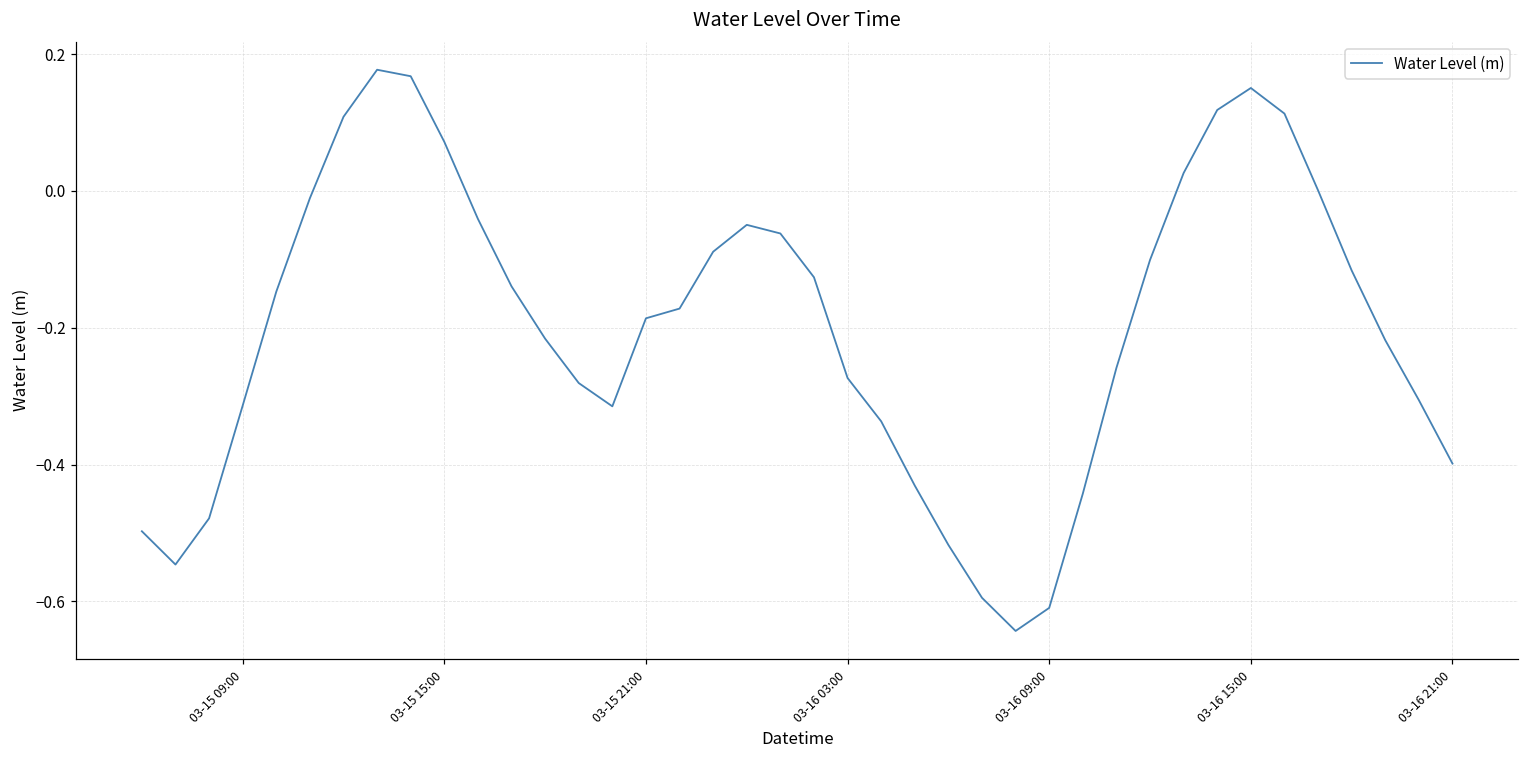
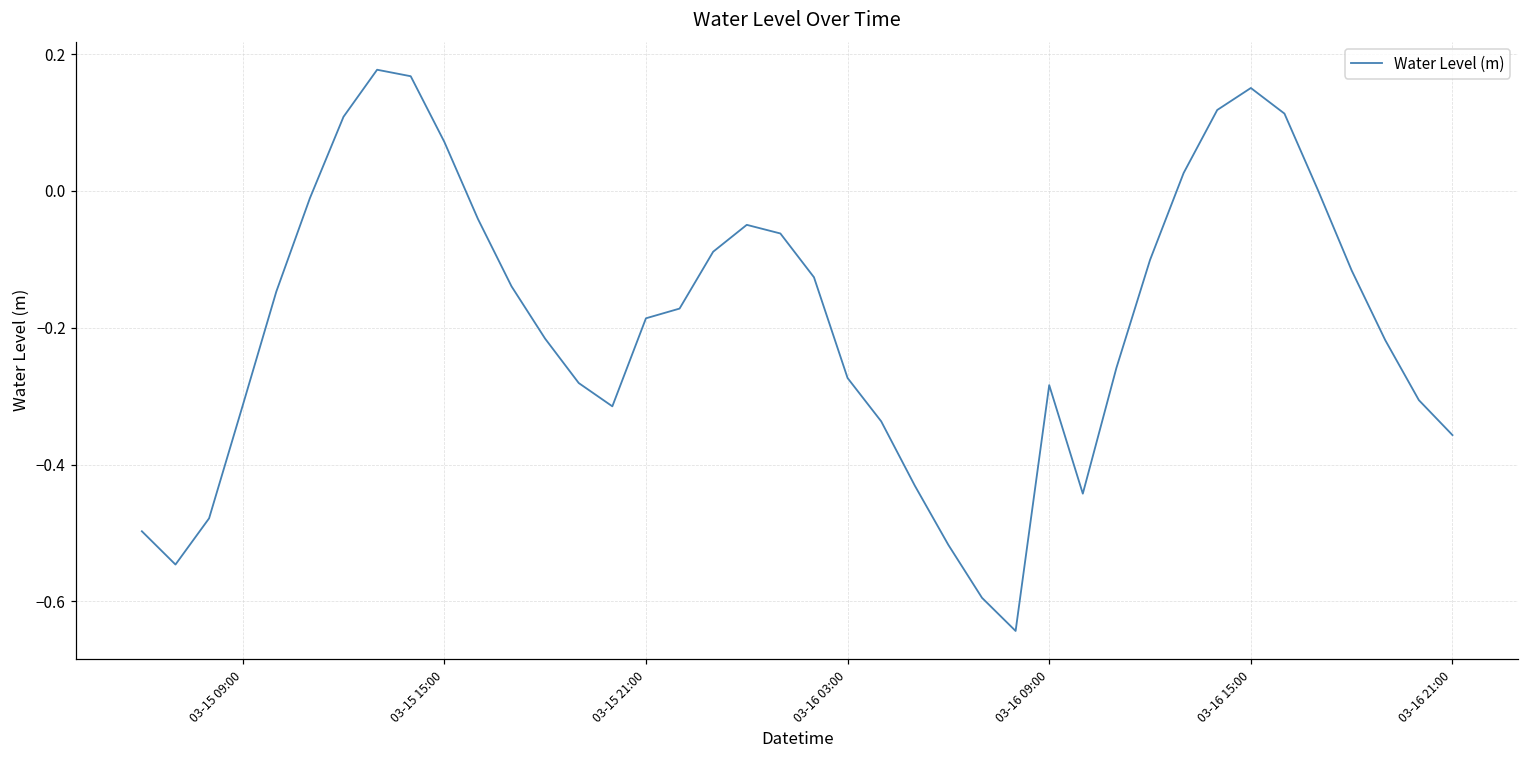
03-16 09:00: -0.61 -> -0.28
03-16 21:00: -0.40 -> -0.36
